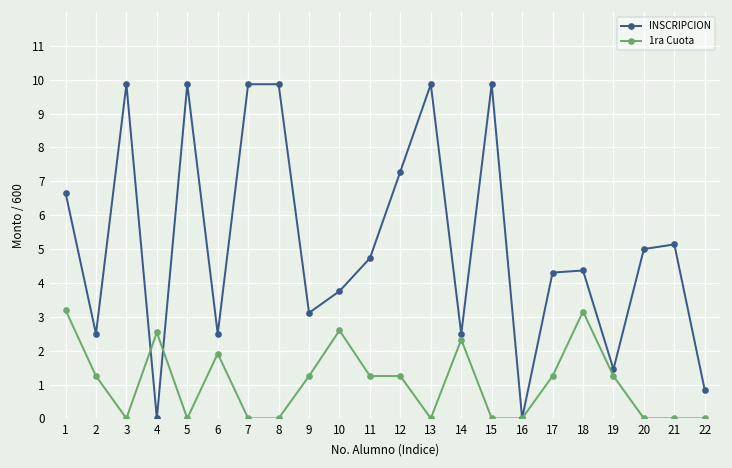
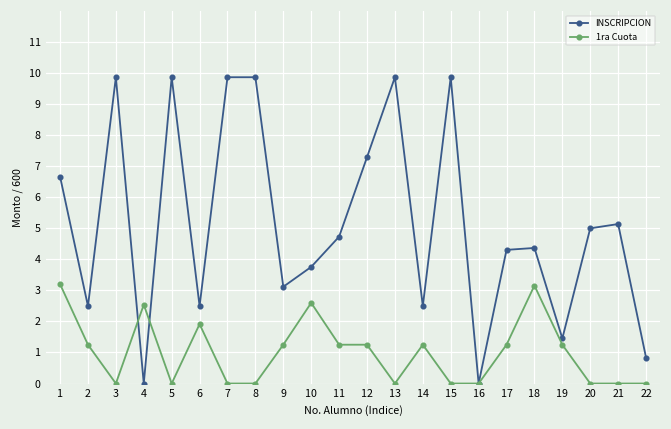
1ra Cuota, 14: 2.3 -> 1.3
